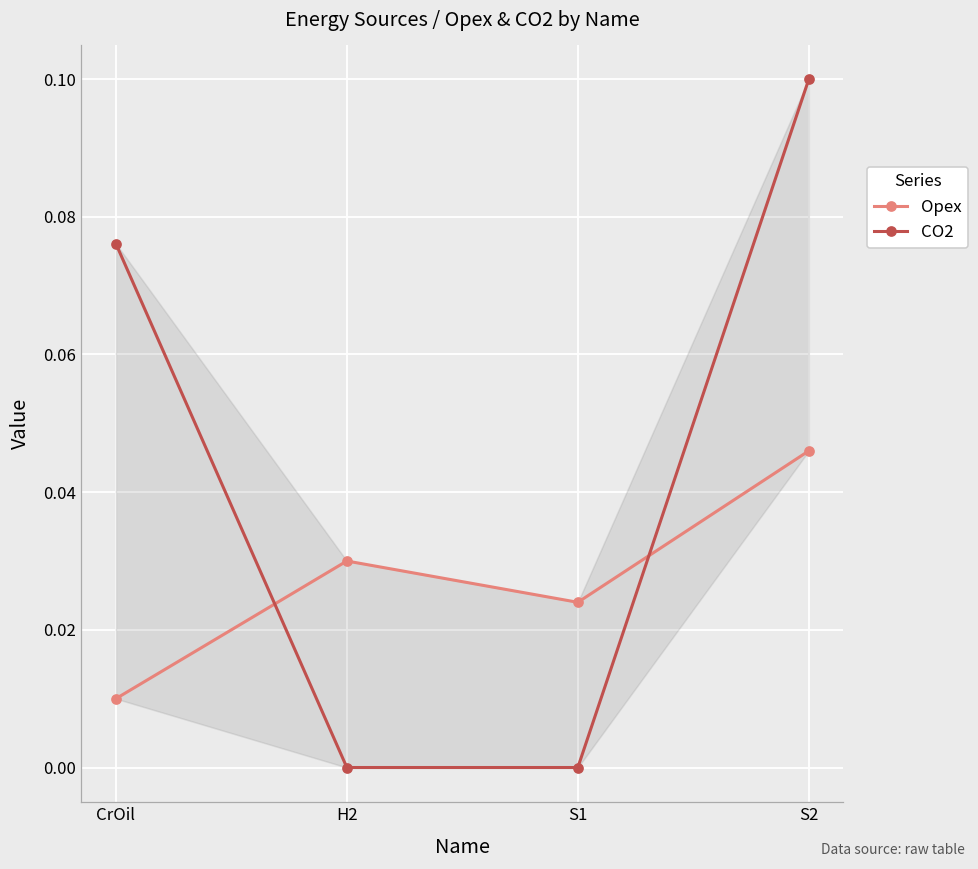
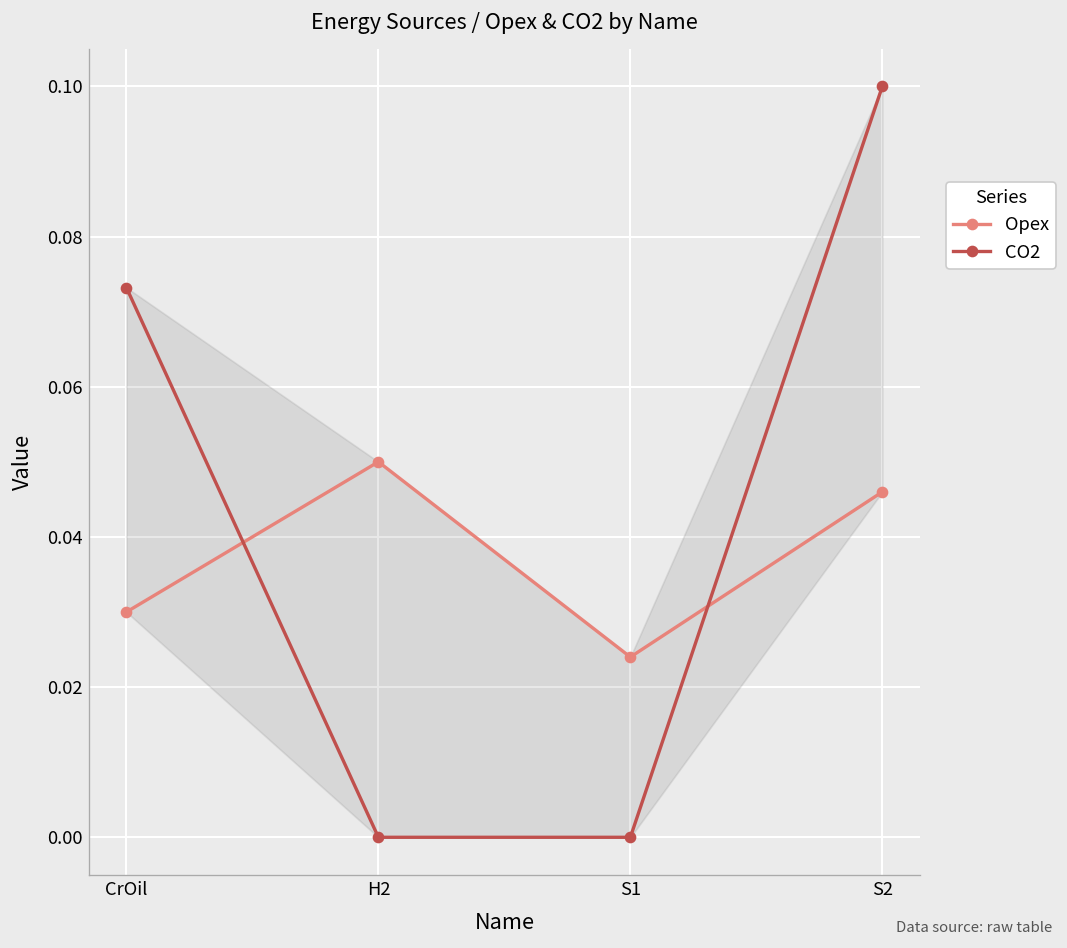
Opex, CrOil: 0.01 -> 0.03
CO2, CrOil: 0.076 -> 0.073
Opex, H2: 0.03 -> 0.05
